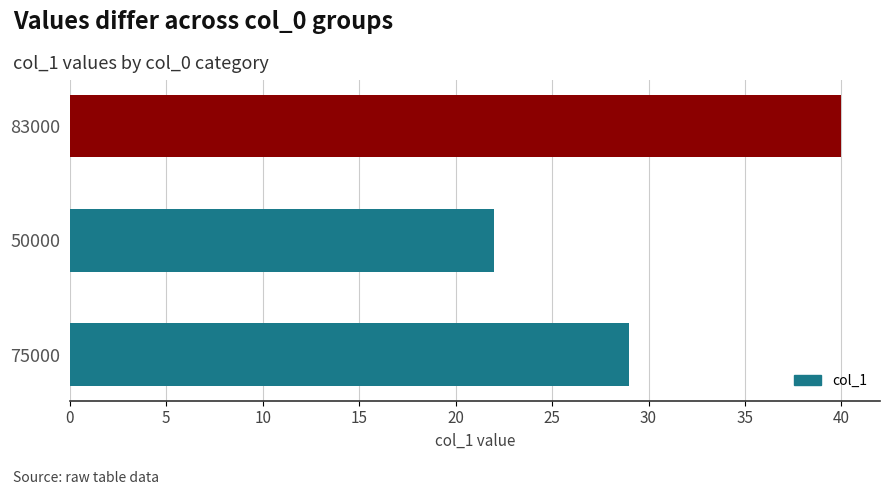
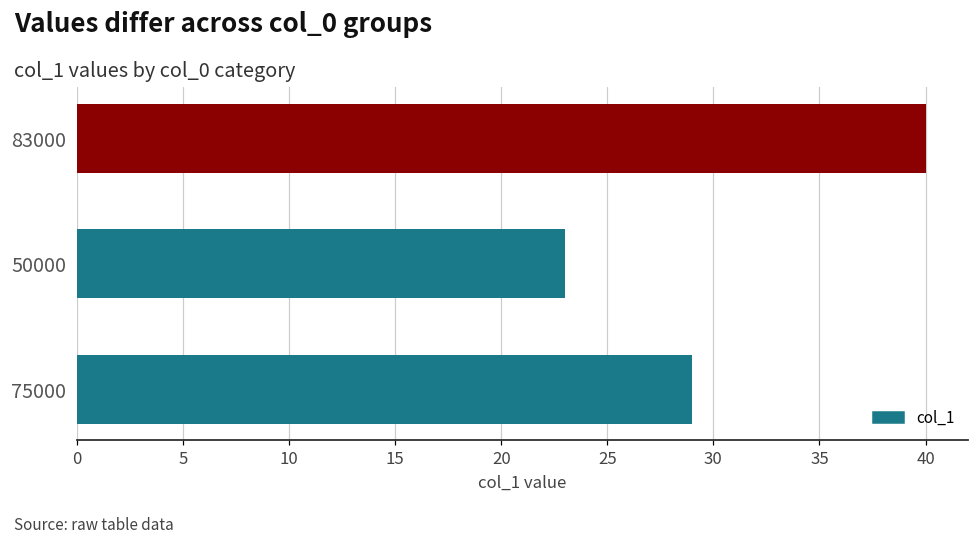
50000: 22 -> 23
